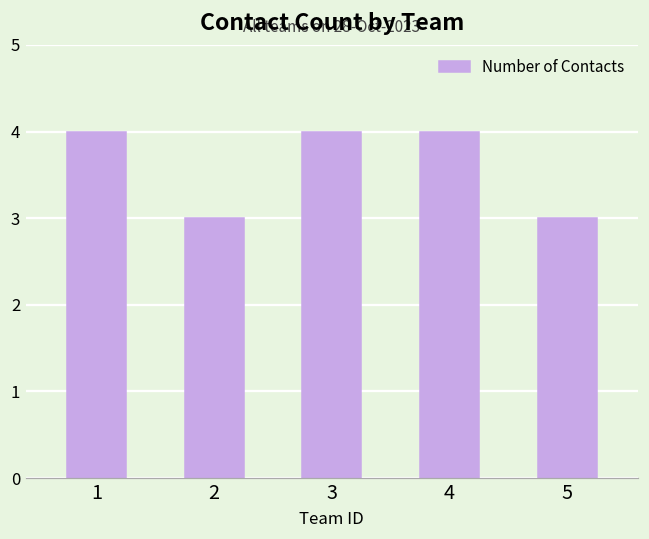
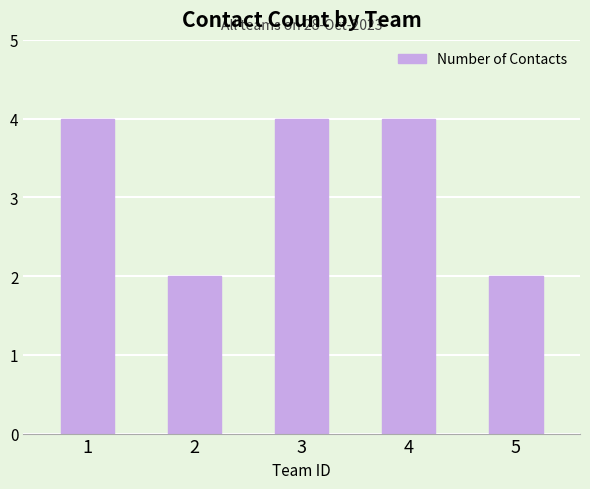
2: 3 -> 2
5: 3 -> 2
